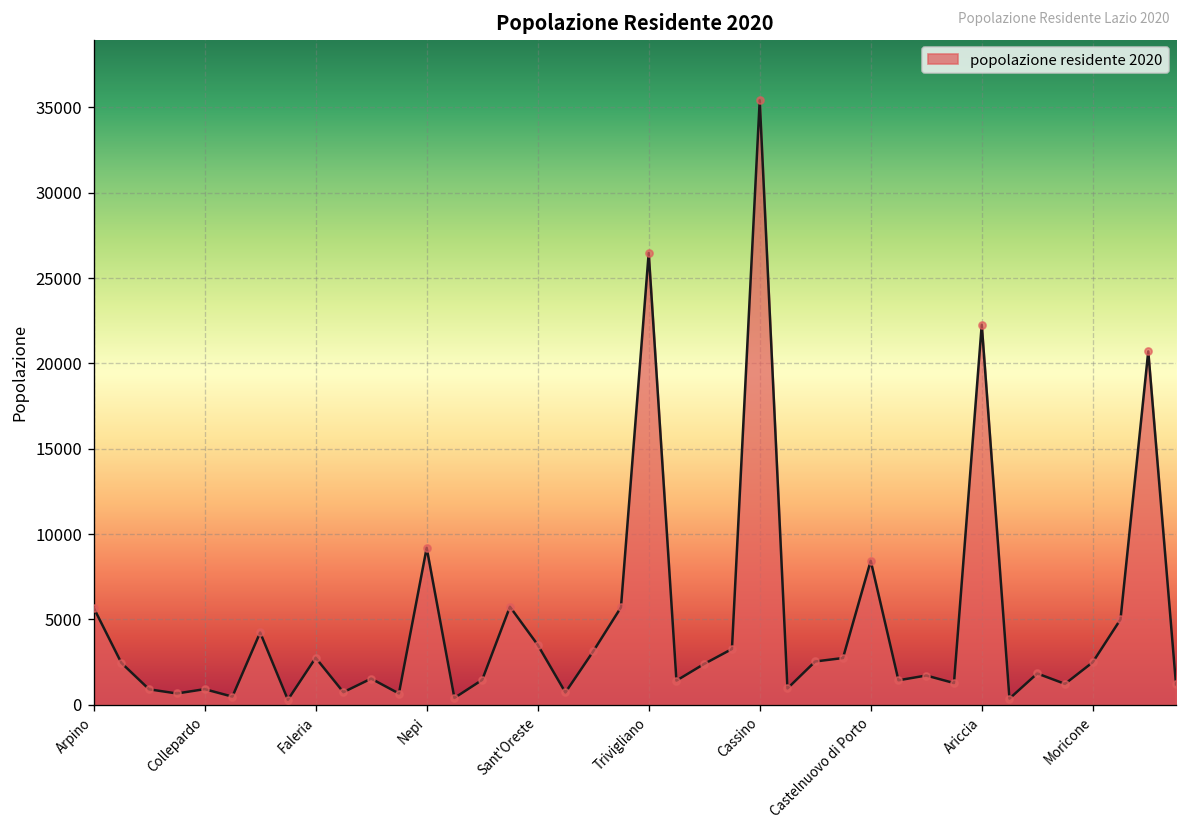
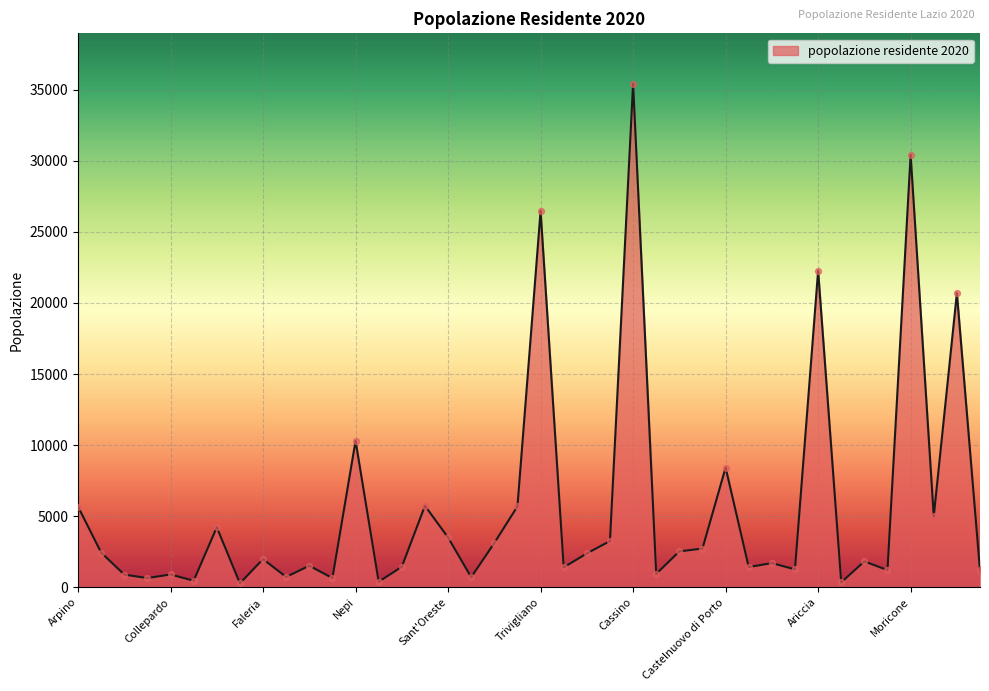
Faleria: 2700 -> 2000
Nepi: 9200 -> 10300
Moricone: 2500 -> 30400
